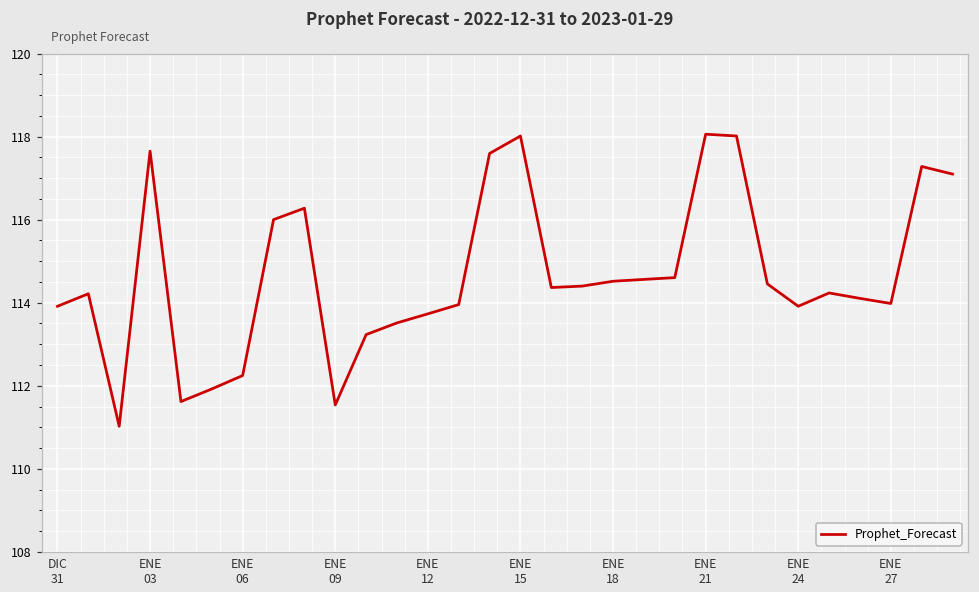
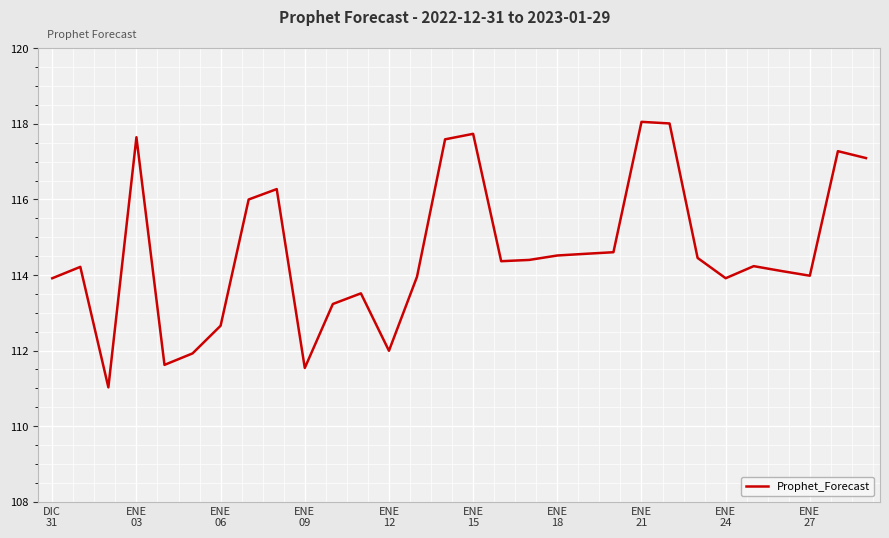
ENE 06: 112.2 -> 112.7
ENE 12: 113.7 -> 112.0
ENE 15: 118.0 -> 117.7
